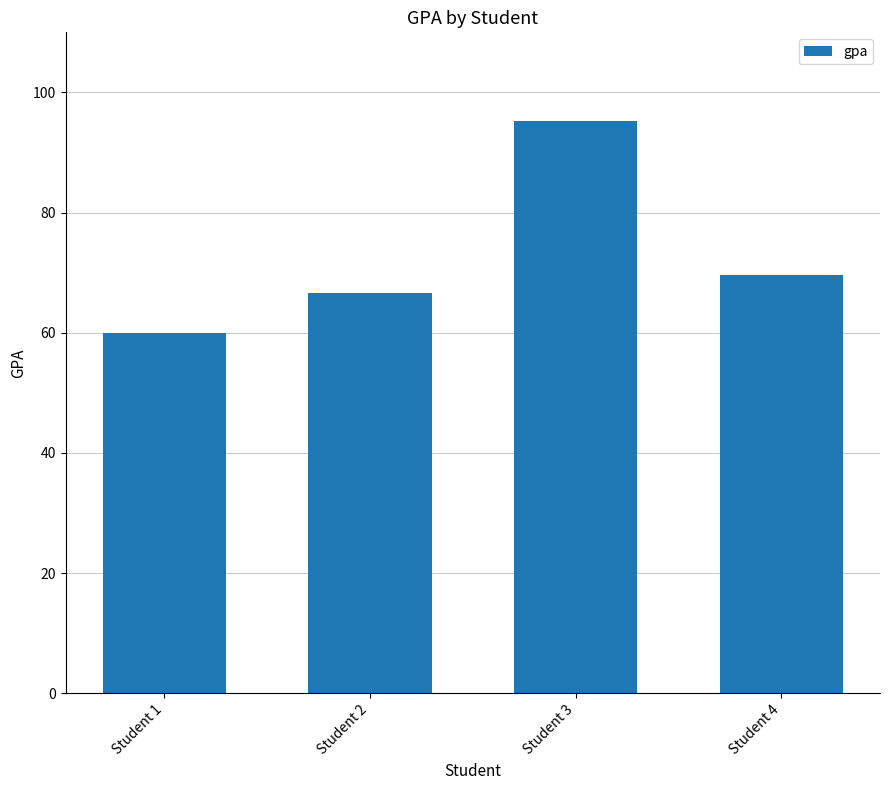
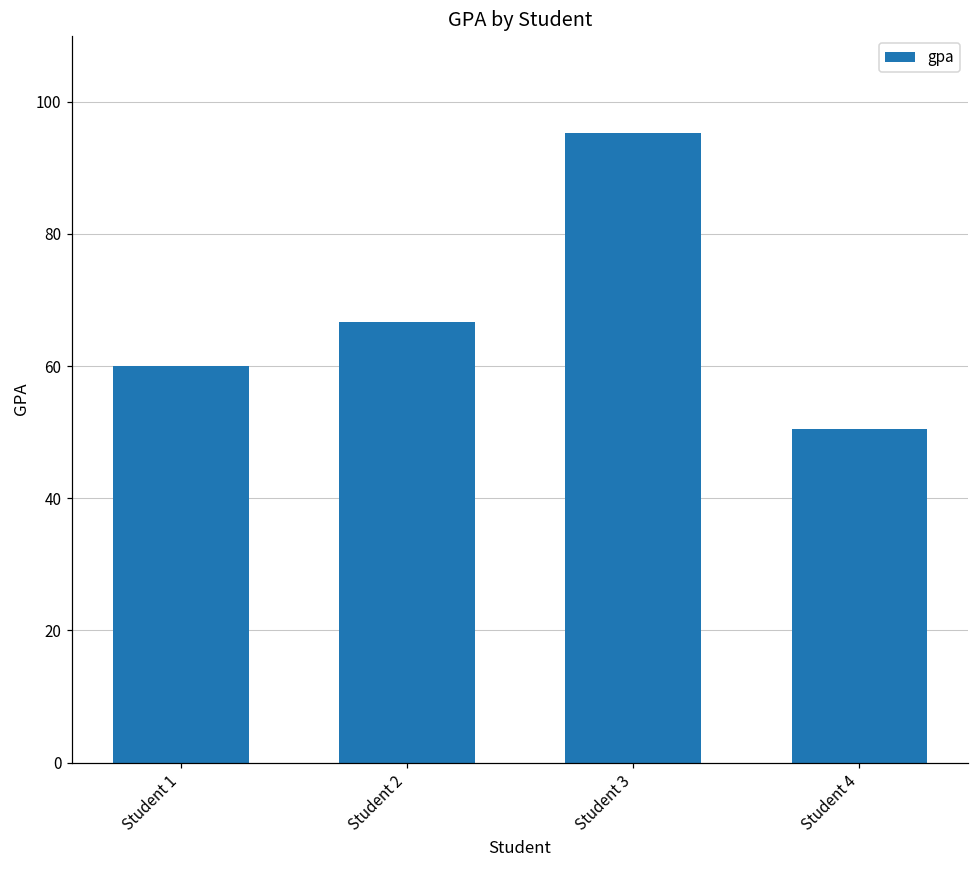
Student 4: 70 -> 51
